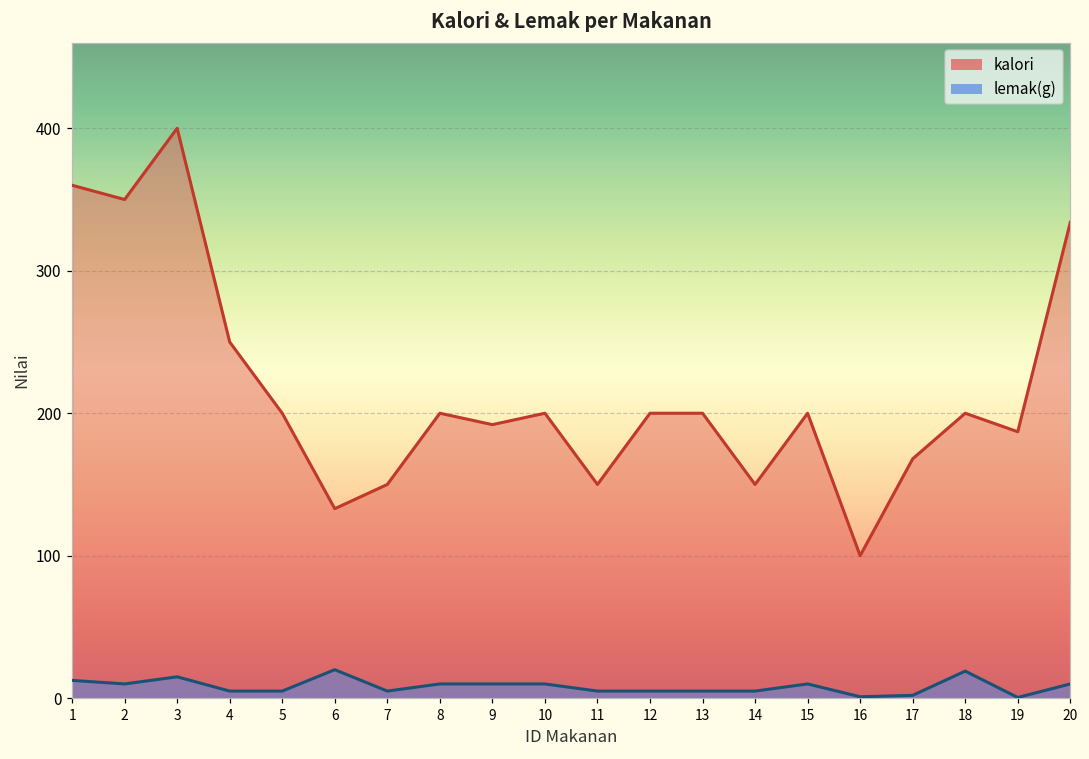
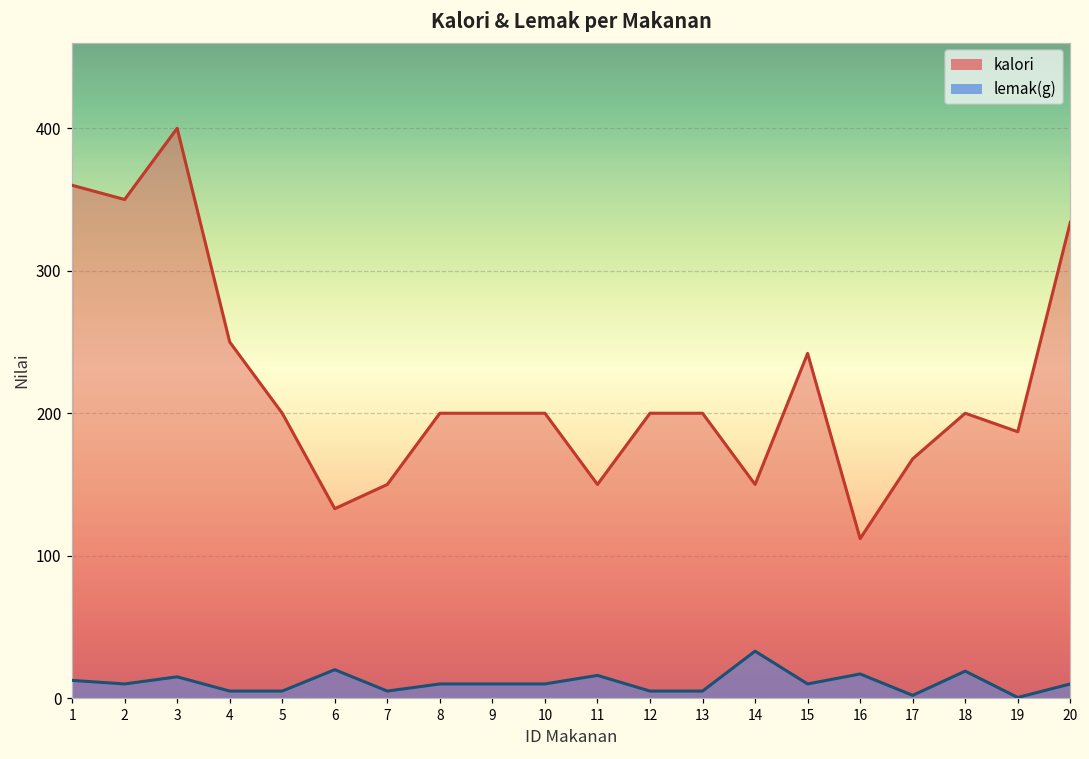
kalori, 9: 192 -> 200
lemak(g), 11: 5 -> 16
lemak(g), 14: 5 -> 33
kalori, 15: 200 -> 242
kalori, 16: 100 -> 112
lemak(g), 16: 1 -> 17
